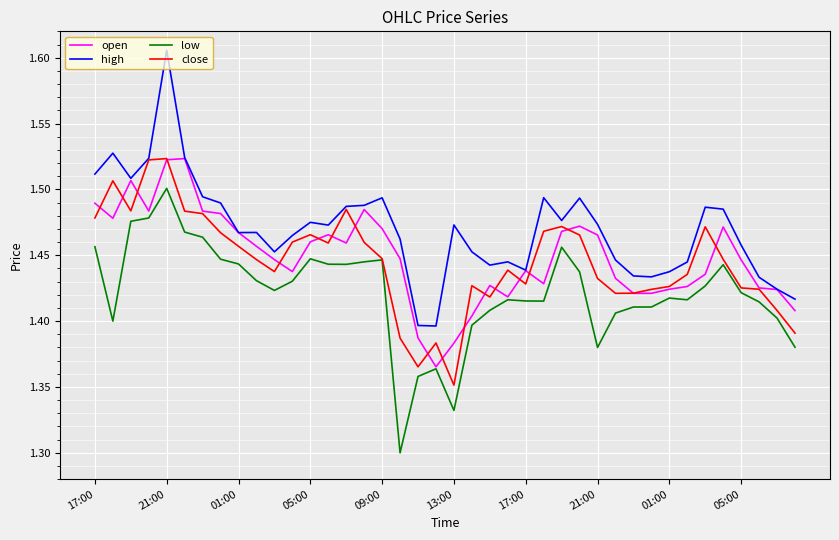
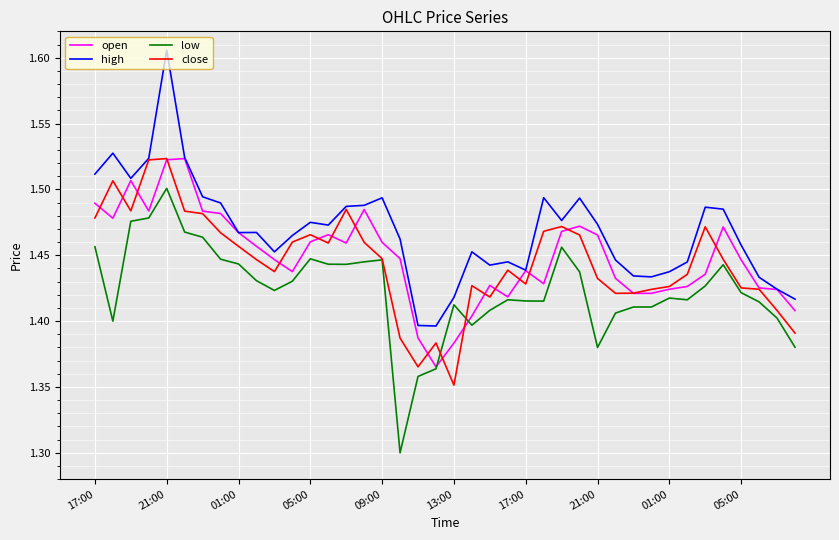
open, 09:00: 1.470 -> 1.460
high, 13:00: 1.473 -> 1.418
low, 13:00: 1.332 -> 1.412
